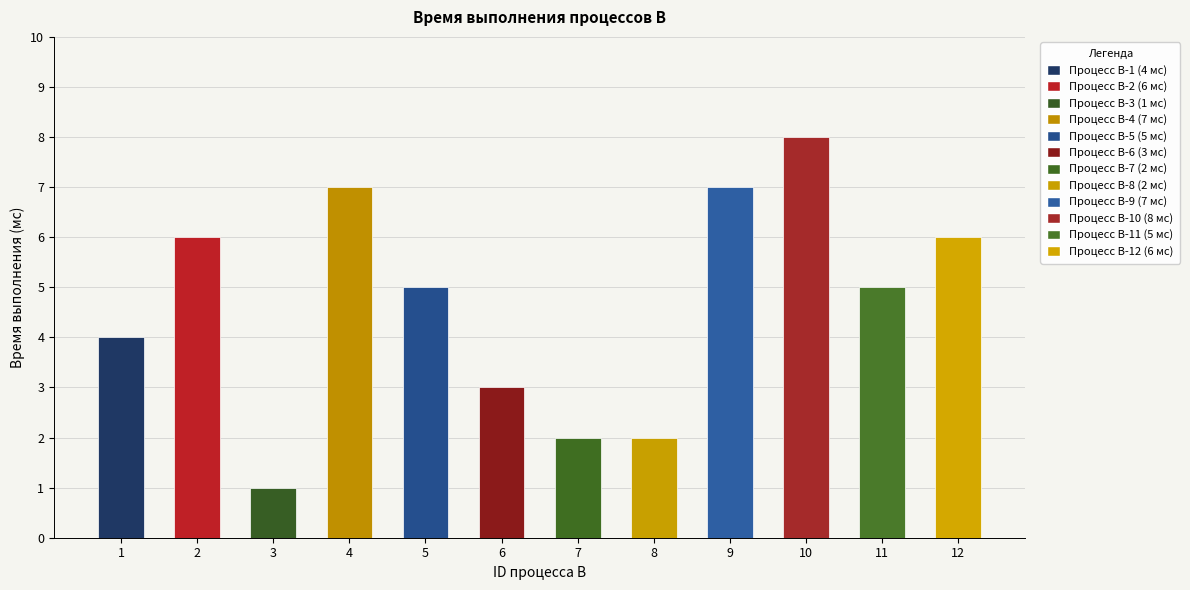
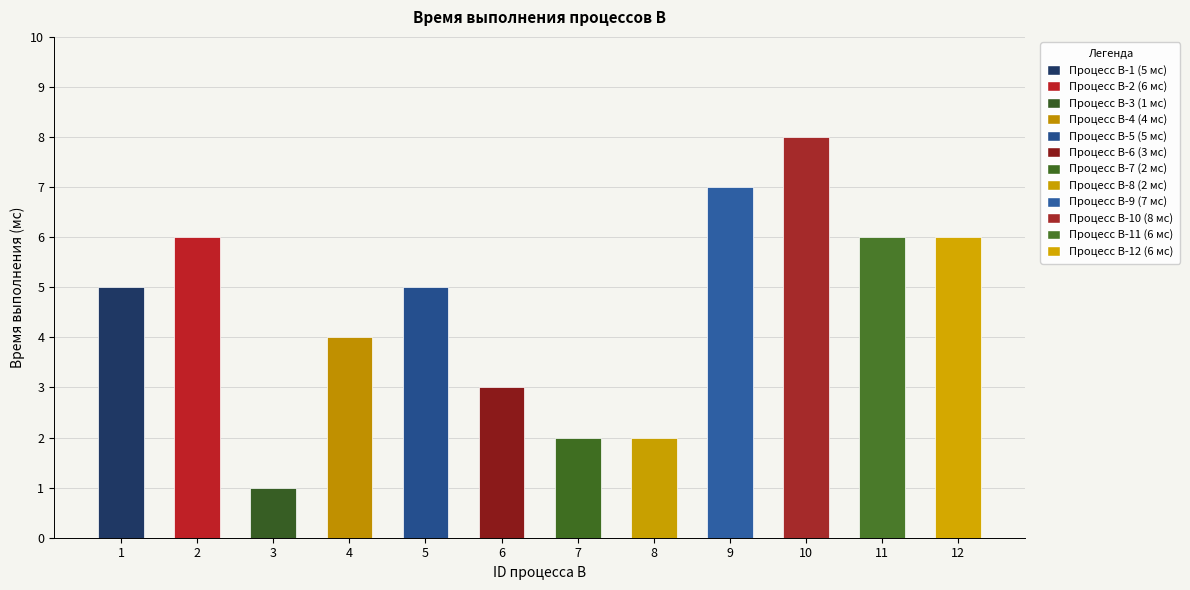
1: 4 -> 5
4: 7 -> 4
11: 5 -> 6
